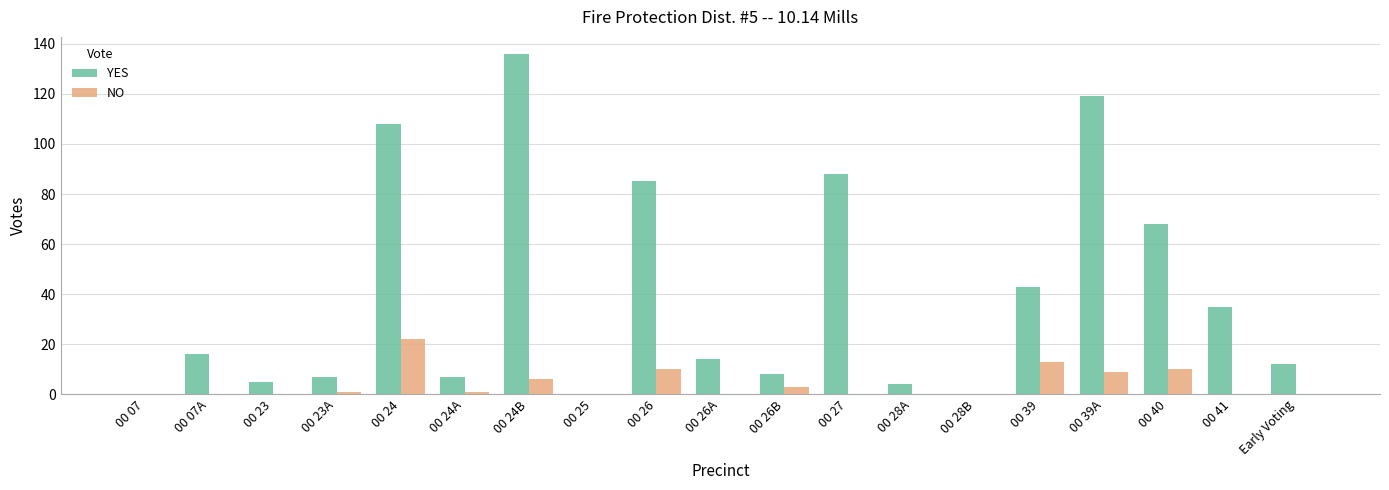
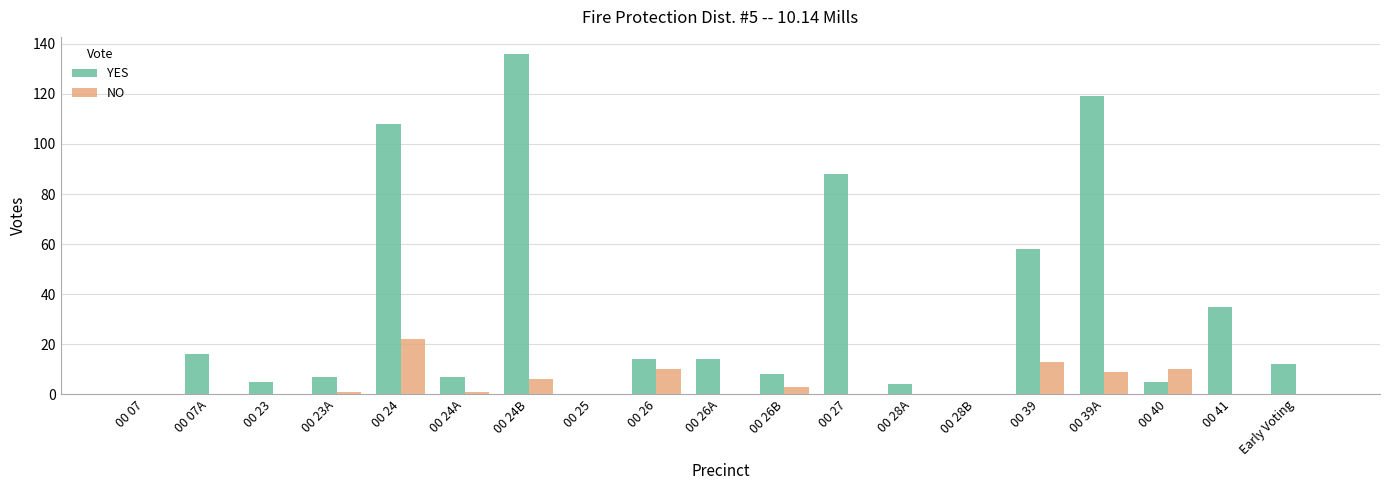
YES, 00 26: 85 -> 14
YES, 00 39: 43 -> 58
YES, 00 40: 68 -> 5
